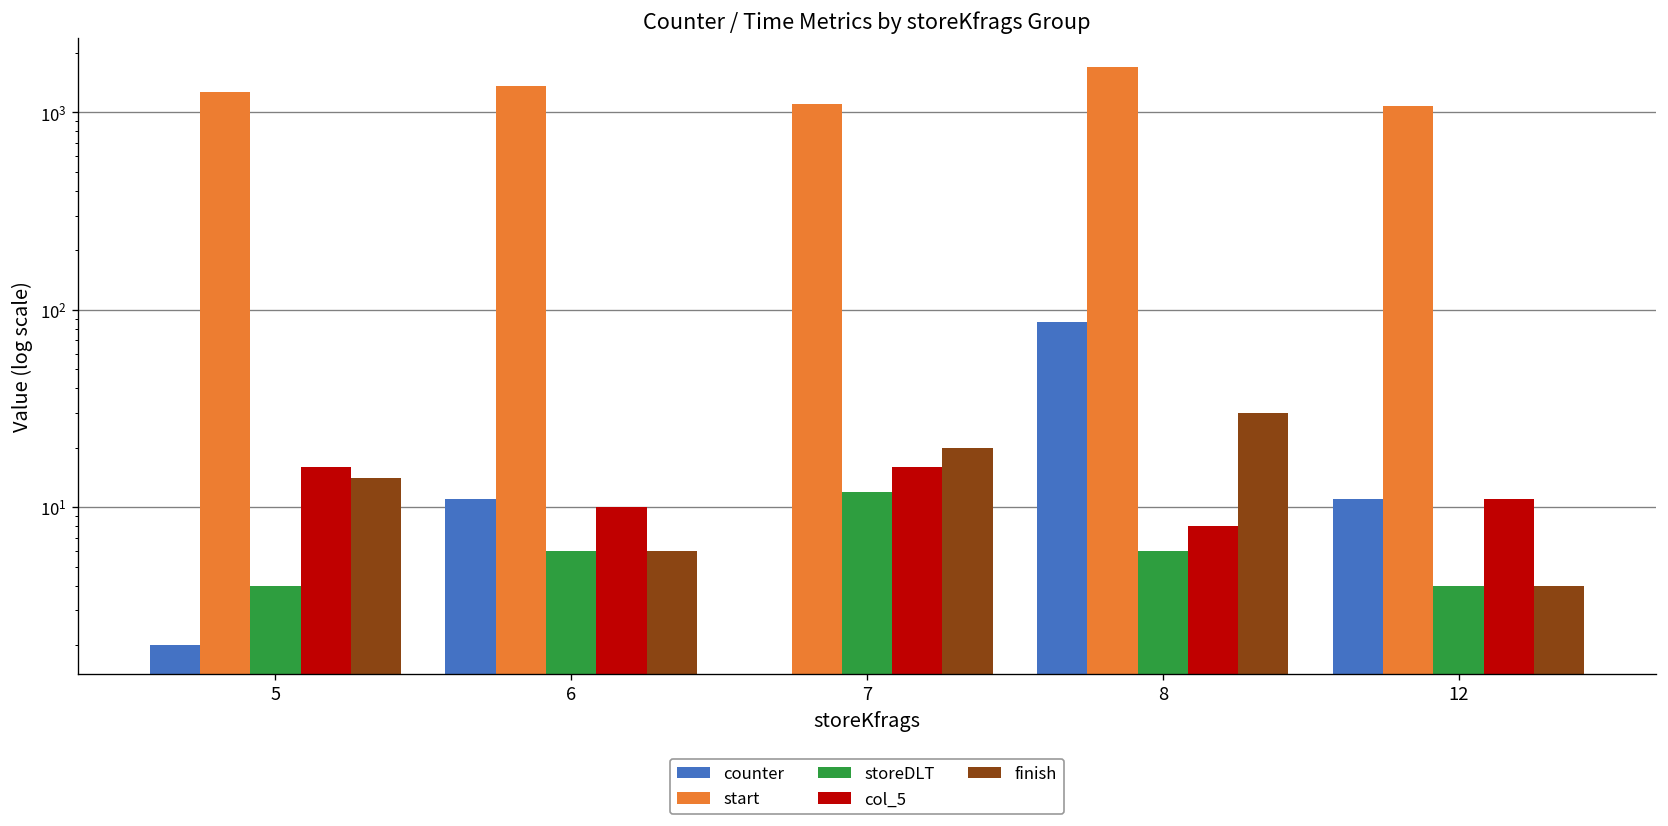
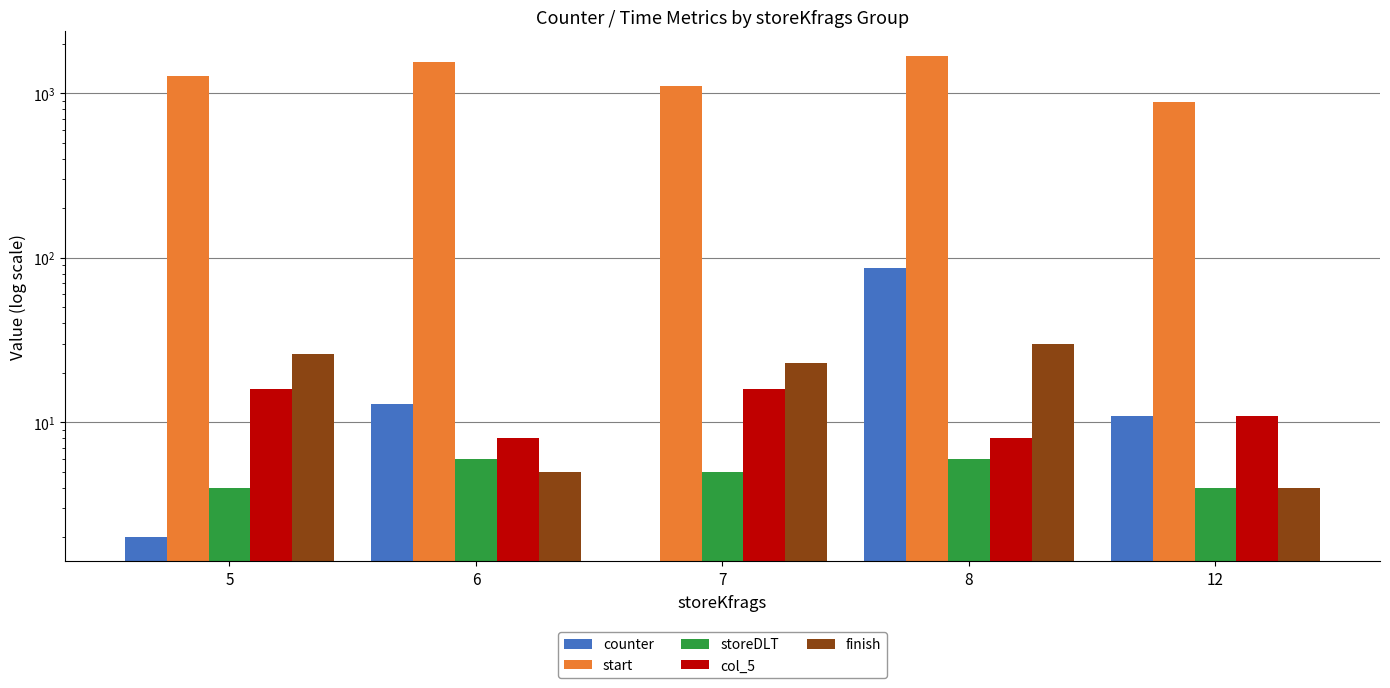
finish, 5: 14 -> 26
counter, 6: 11 -> 13
start, 6: 1400 -> 1500
col_5, 6: 10 -> 8
finish, 6: 6 -> 5
storeDLT, 7: 12 -> 5
finish, 7: 20 -> 23
start, 12: 1100 -> 900
